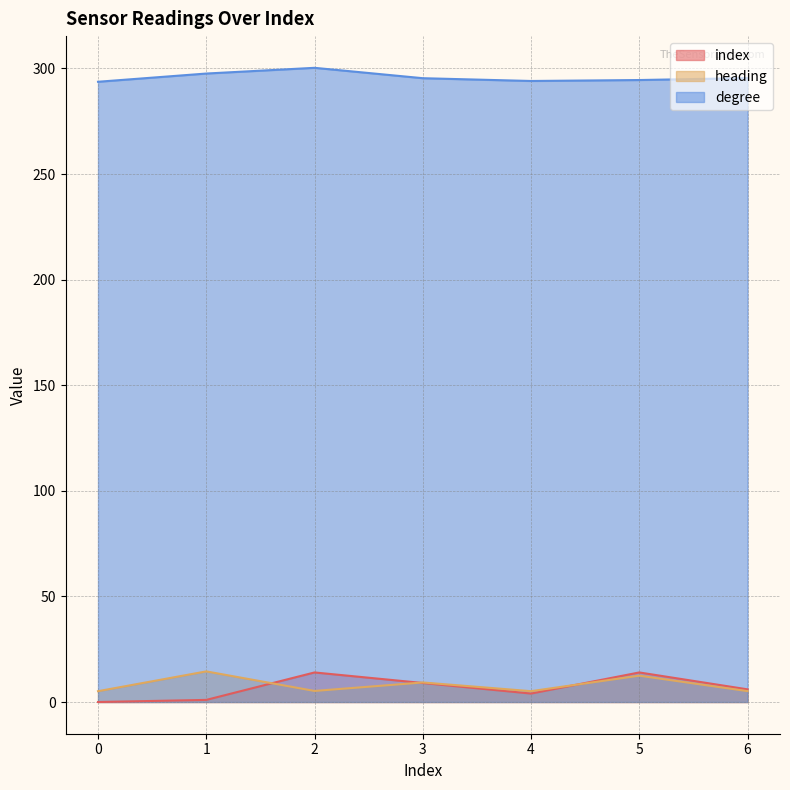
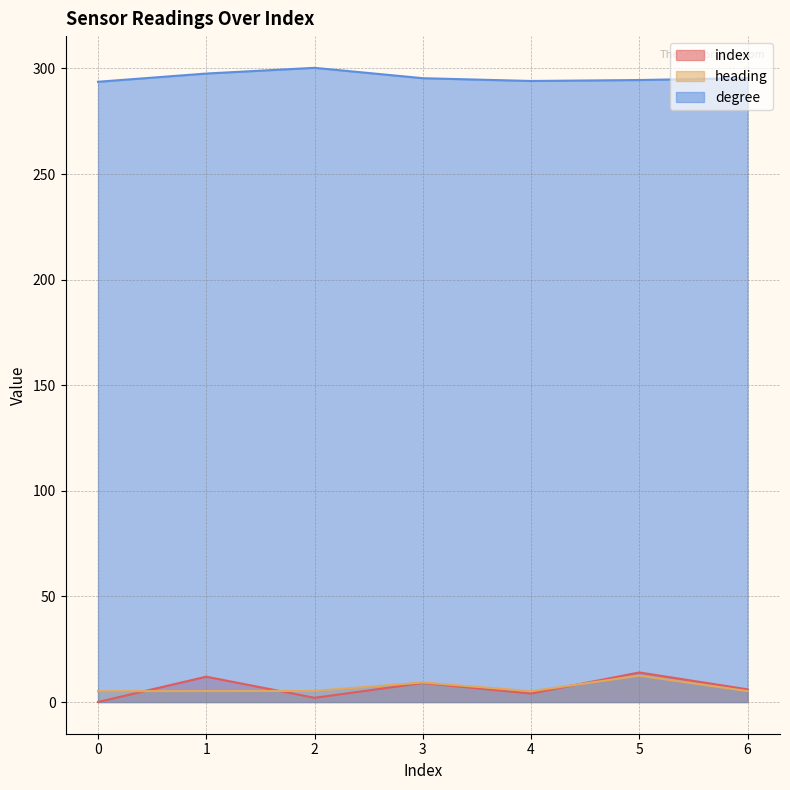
index, 1: 1 -> 12
heading, 1: 15 -> 5
index, 2: 14 -> 2
